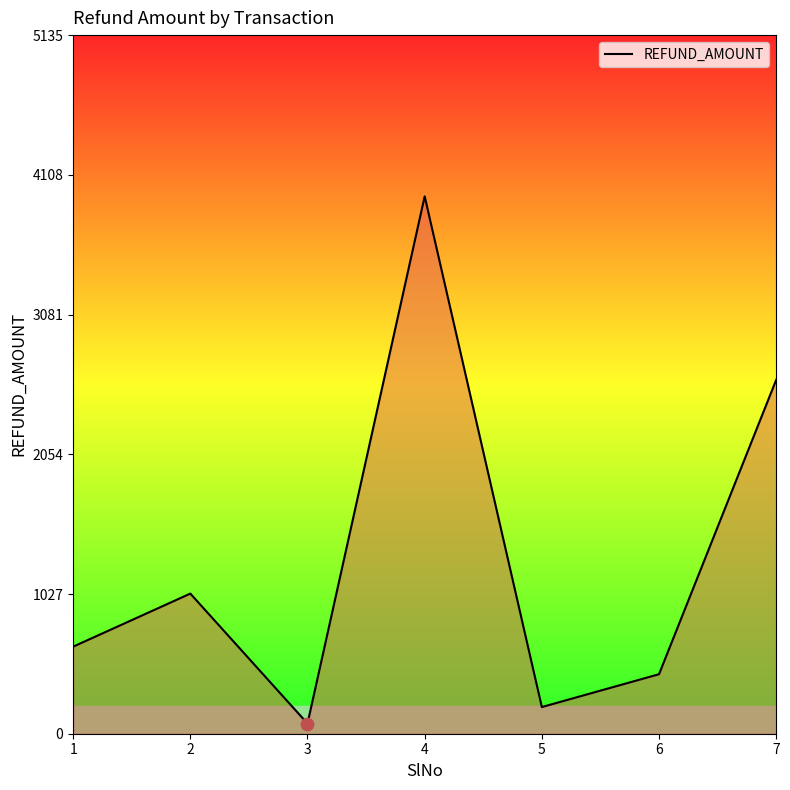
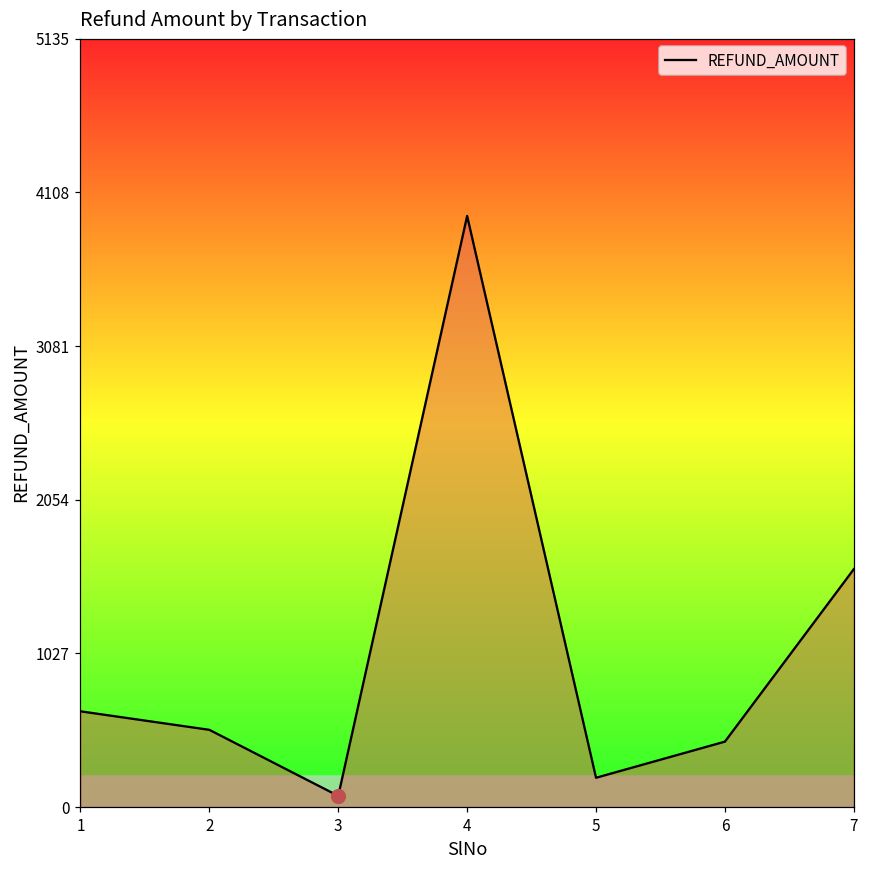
REFUND_AMOUNT, 2: 1030 -> 520
REFUND_AMOUNT, 7: 2600 -> 1590
